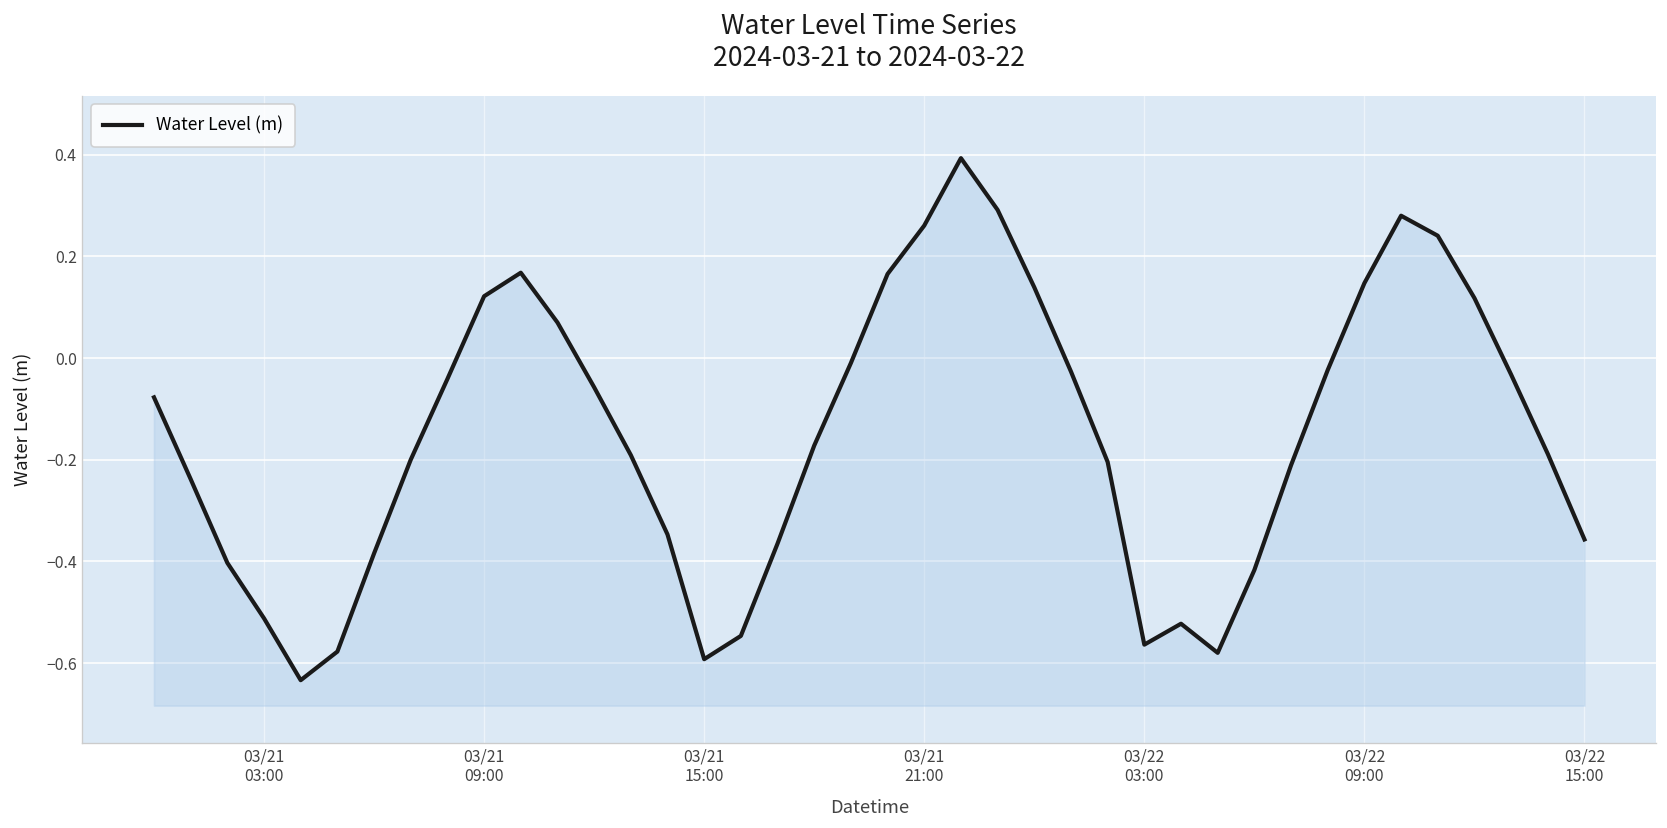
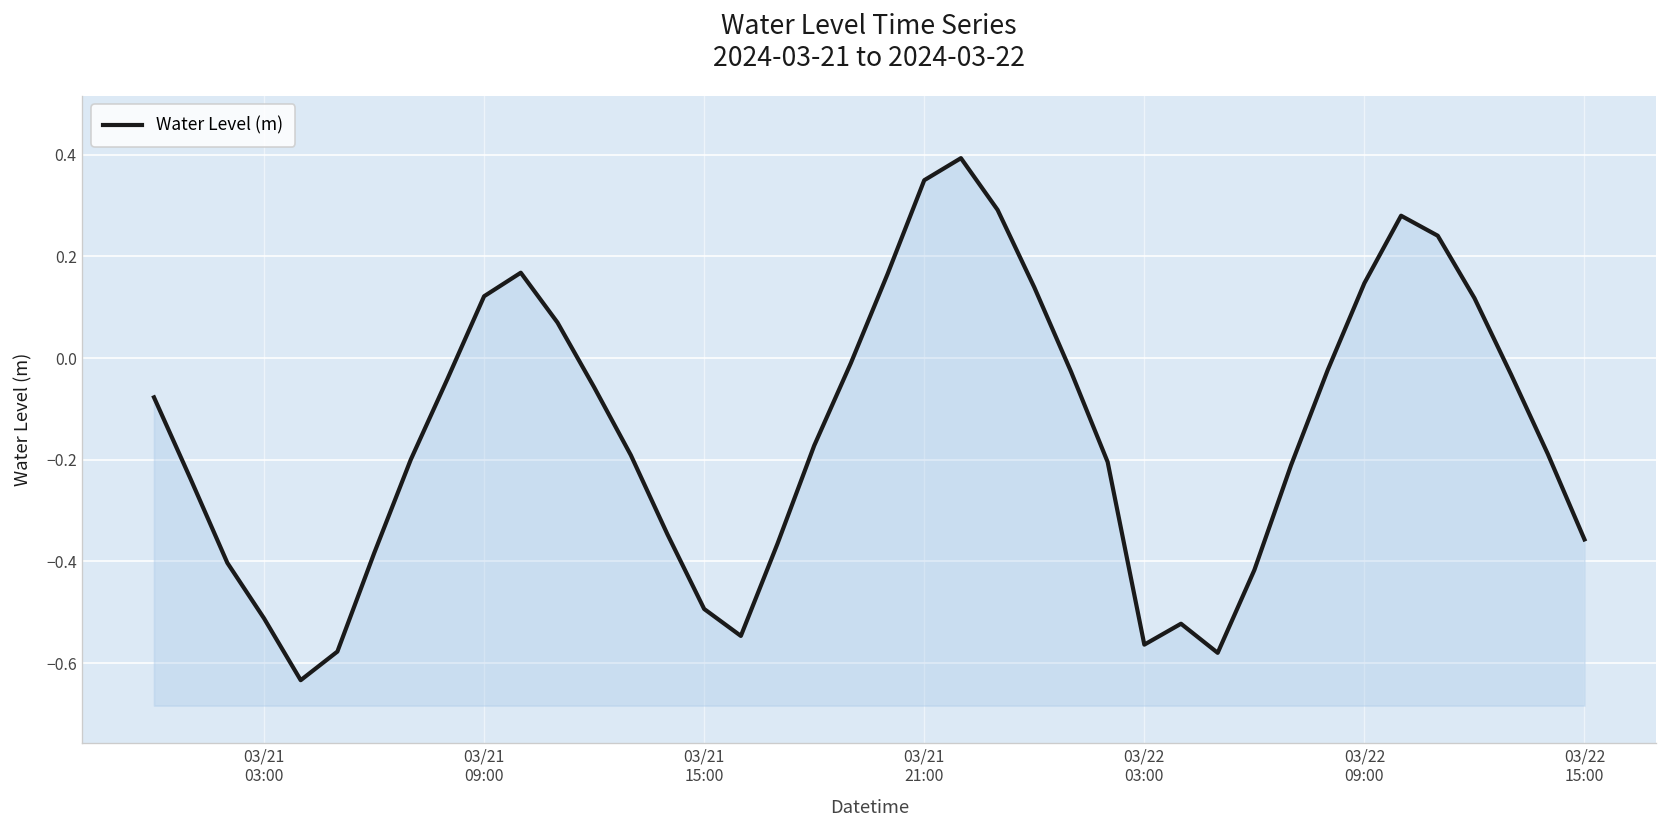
03/21 15:00: -0.59 -> -0.49
03/21 21:00: 0.26 -> 0.35
